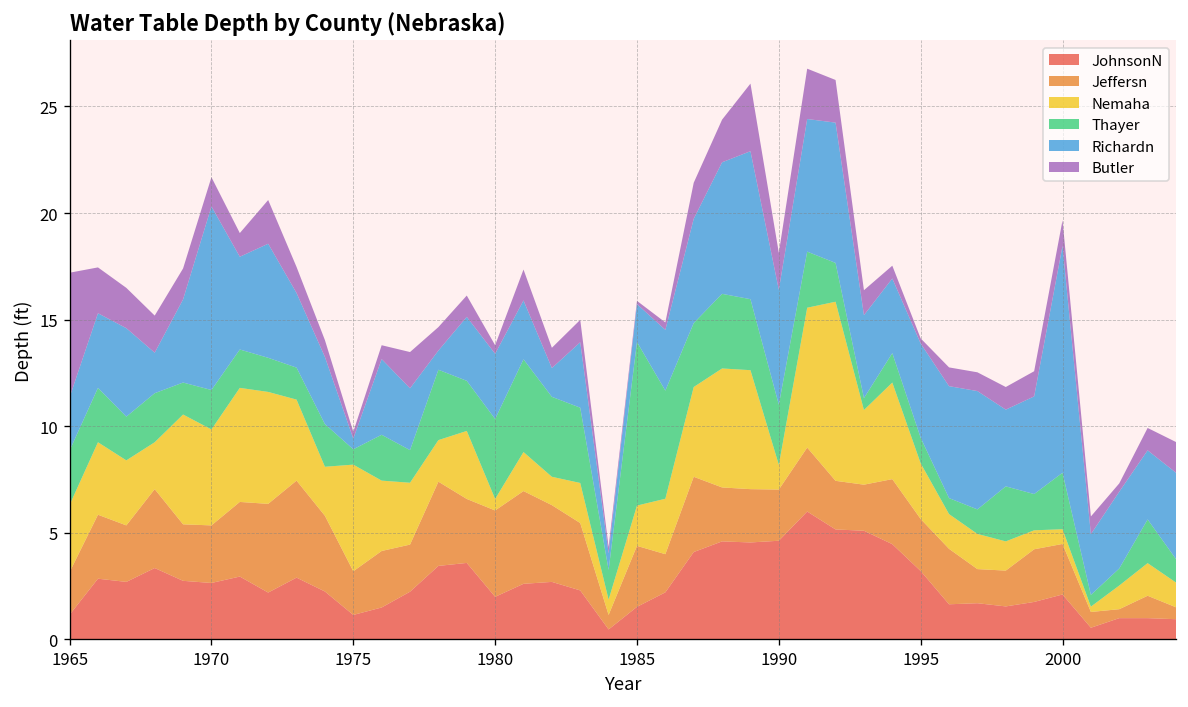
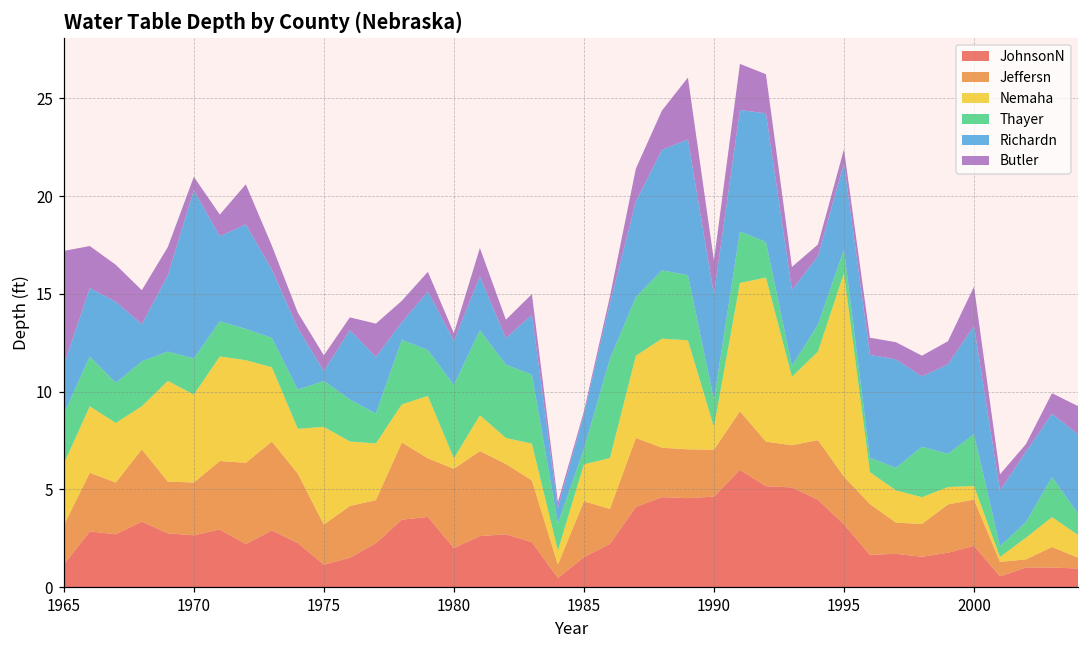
Butler, 1970: 1.4 -> 0.7
Thayer, 1975: 0.7 -> 2.3
Butler, 1975: 0.3 -> 0.8
Richardn, 1980: 3.1 -> 2.3
Thayer, 1985: 7.7 -> 0.8
Thayer, 1990: 2.8 -> 1.4
Nemaha, 1995: 2.6 -> 10.4
Butler, 1995: 0.2 -> 0.7
Richardn, 2000: 10.6 -> 5.6
Butler, 2000: 1.2 -> 2.0
